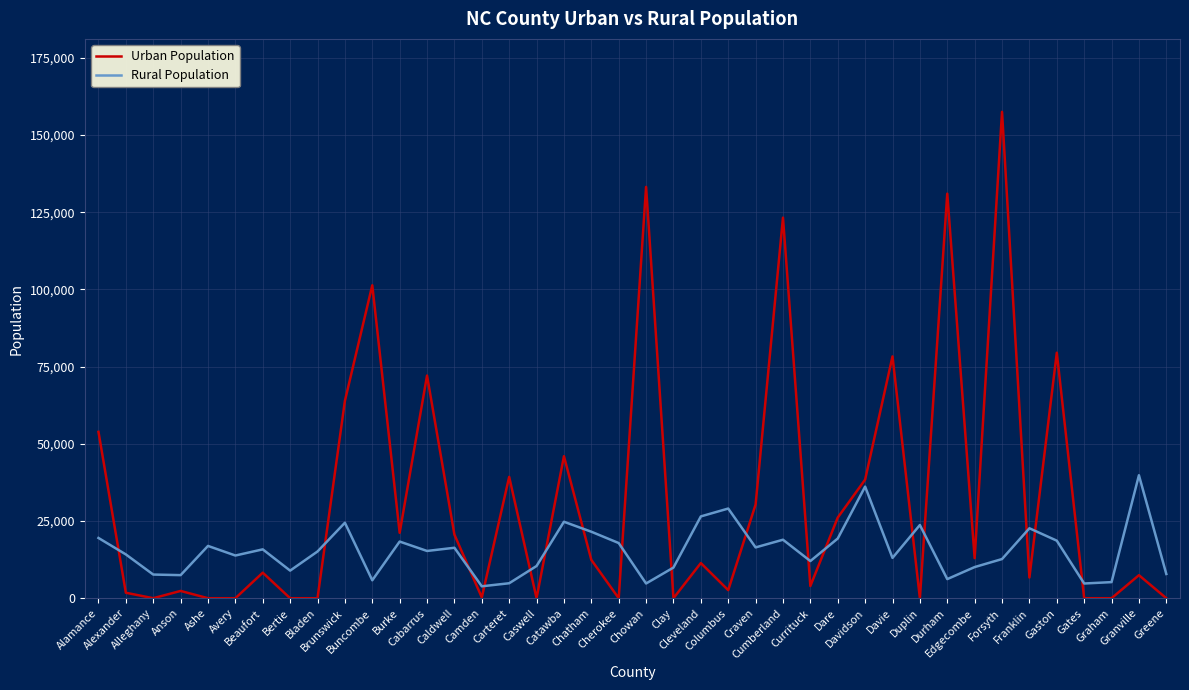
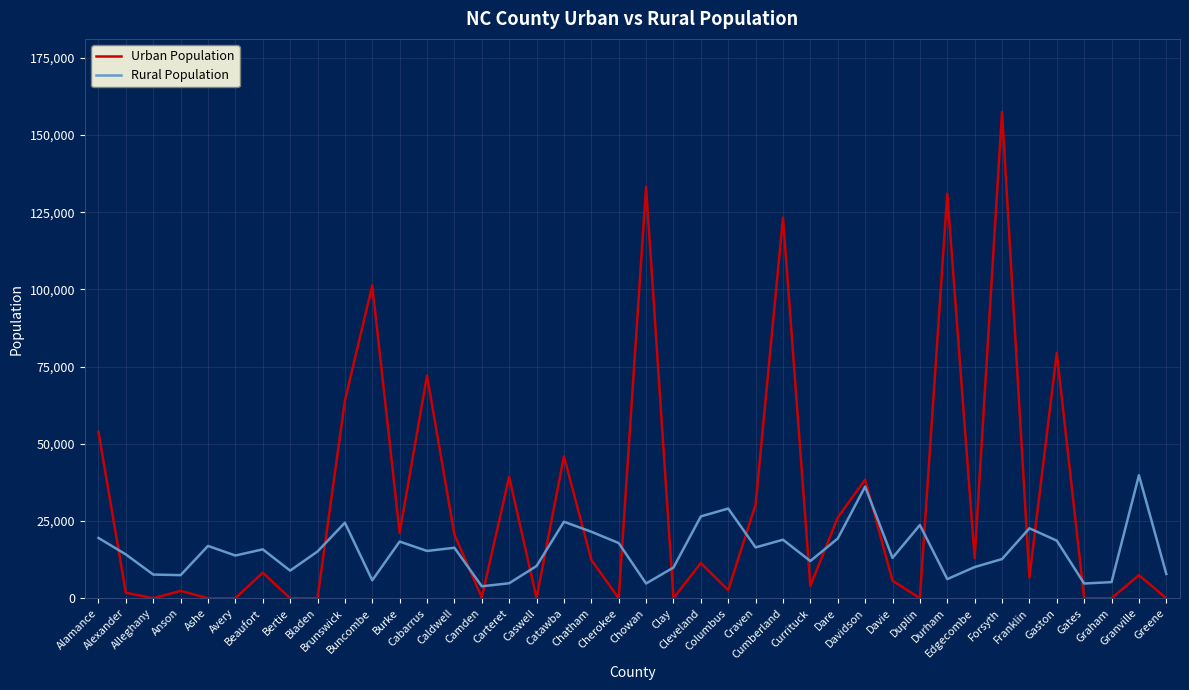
Urban Population, Davie: 78,000 -> 6,000
